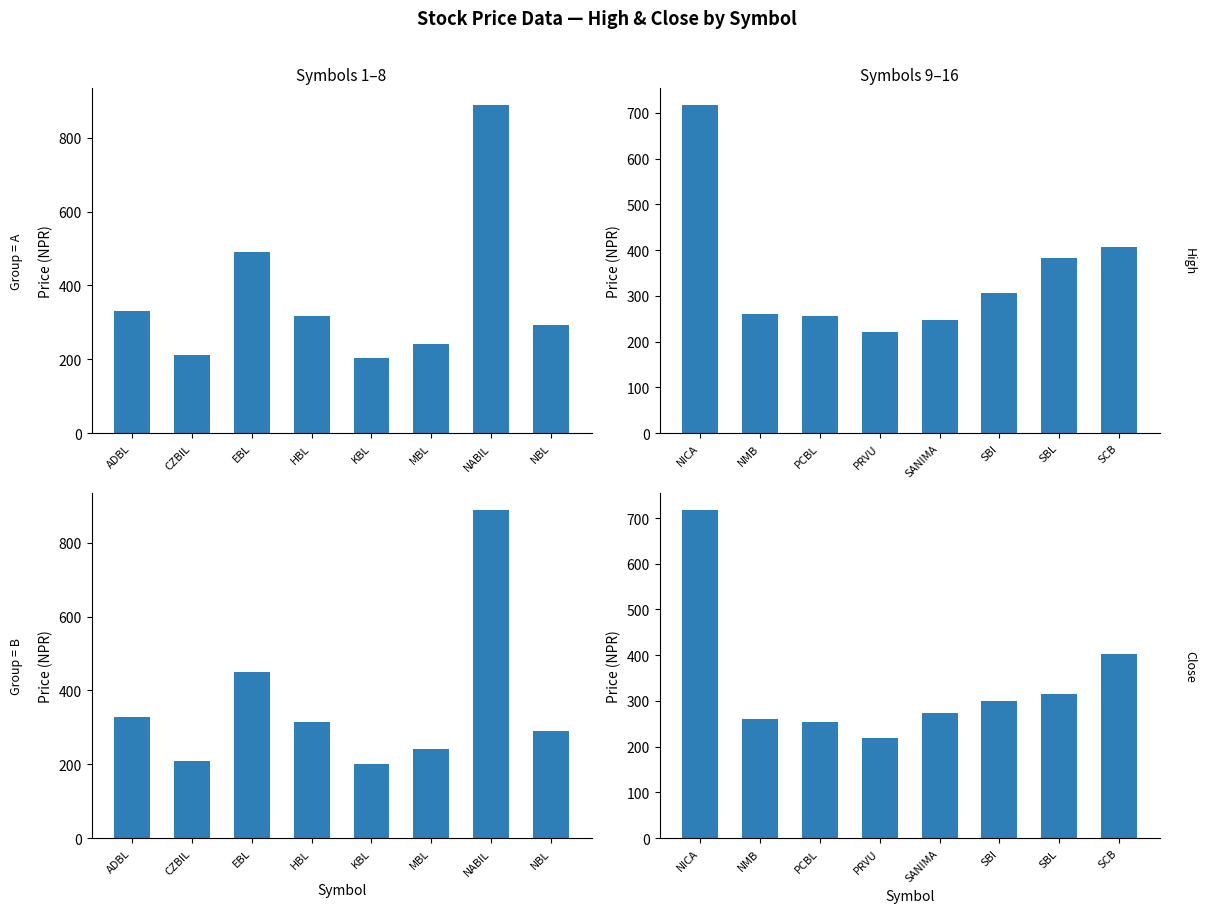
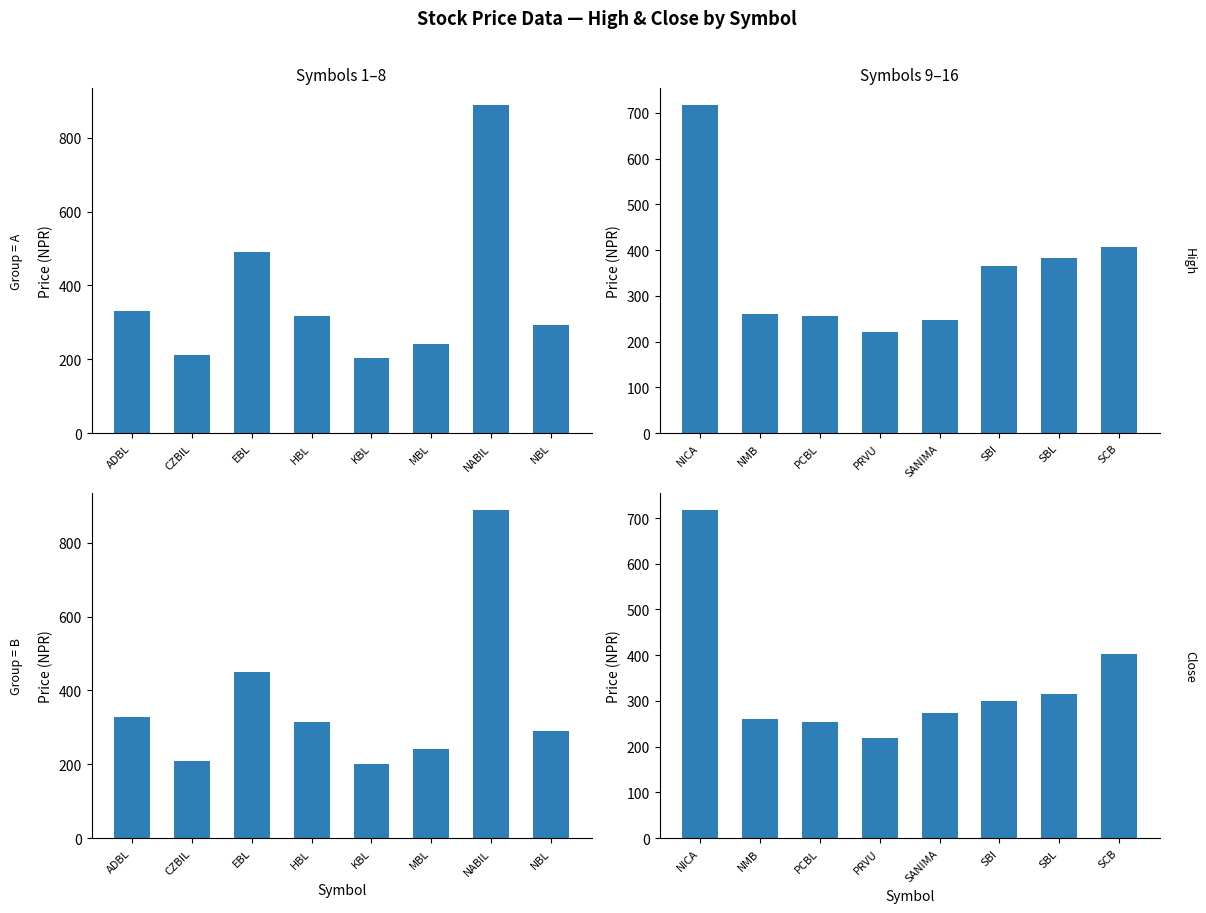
Symbols 9–16, SBI: 310 -> 370
